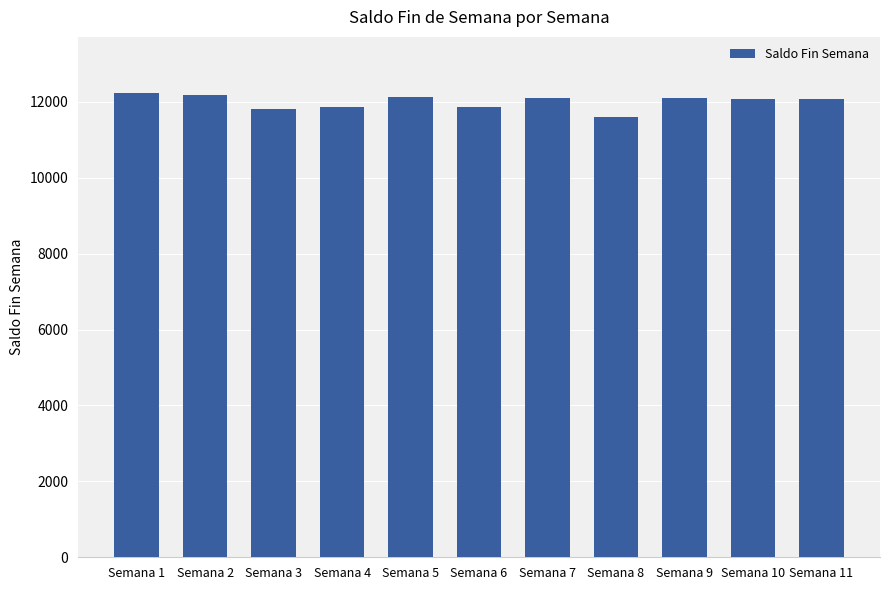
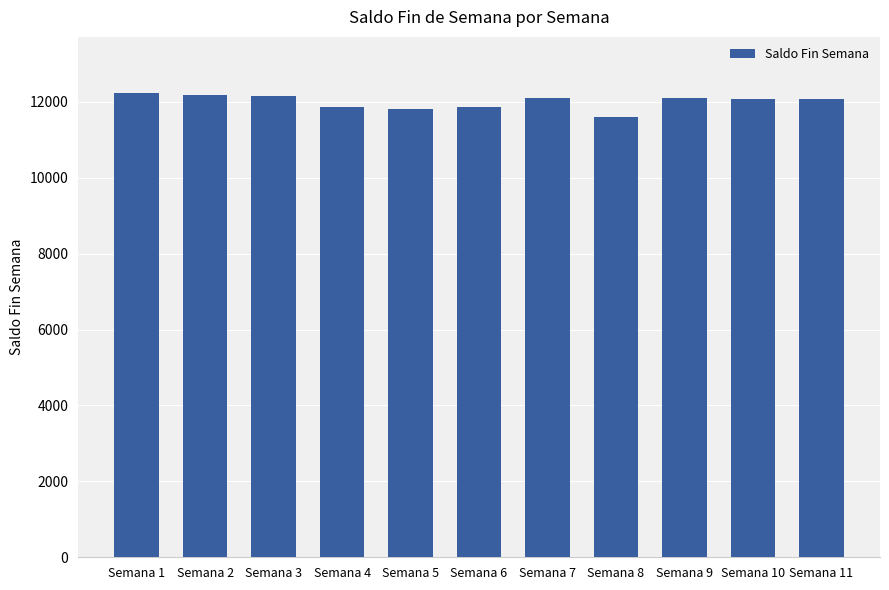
Semana 3: 11800 -> 12200
Semana 5: 12100 -> 11800
